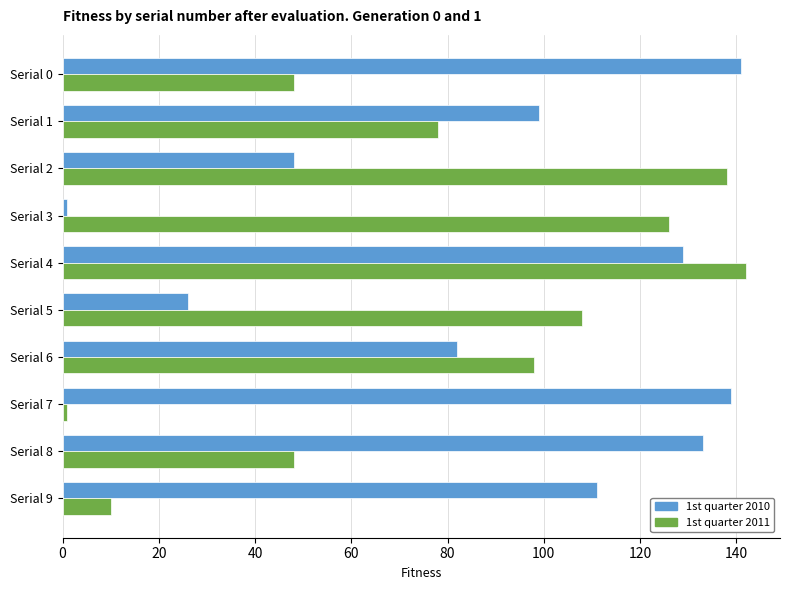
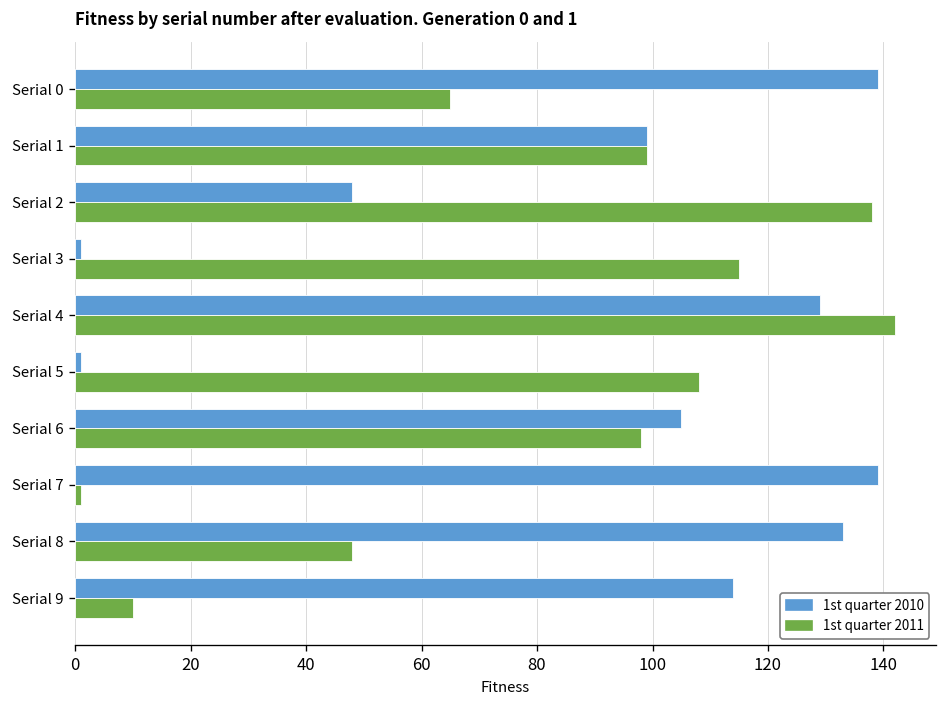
1st quarter 2010, Serial 0: 141 -> 139
1st quarter 2011, Serial 0: 48 -> 65
1st quarter 2011, Serial 1: 78 -> 99
1st quarter 2011, Serial 3: 126 -> 115
1st quarter 2010, Serial 5: 26 -> 1
1st quarter 2010, Serial 6: 82 -> 105
1st quarter 2010, Serial 9: 111 -> 114
